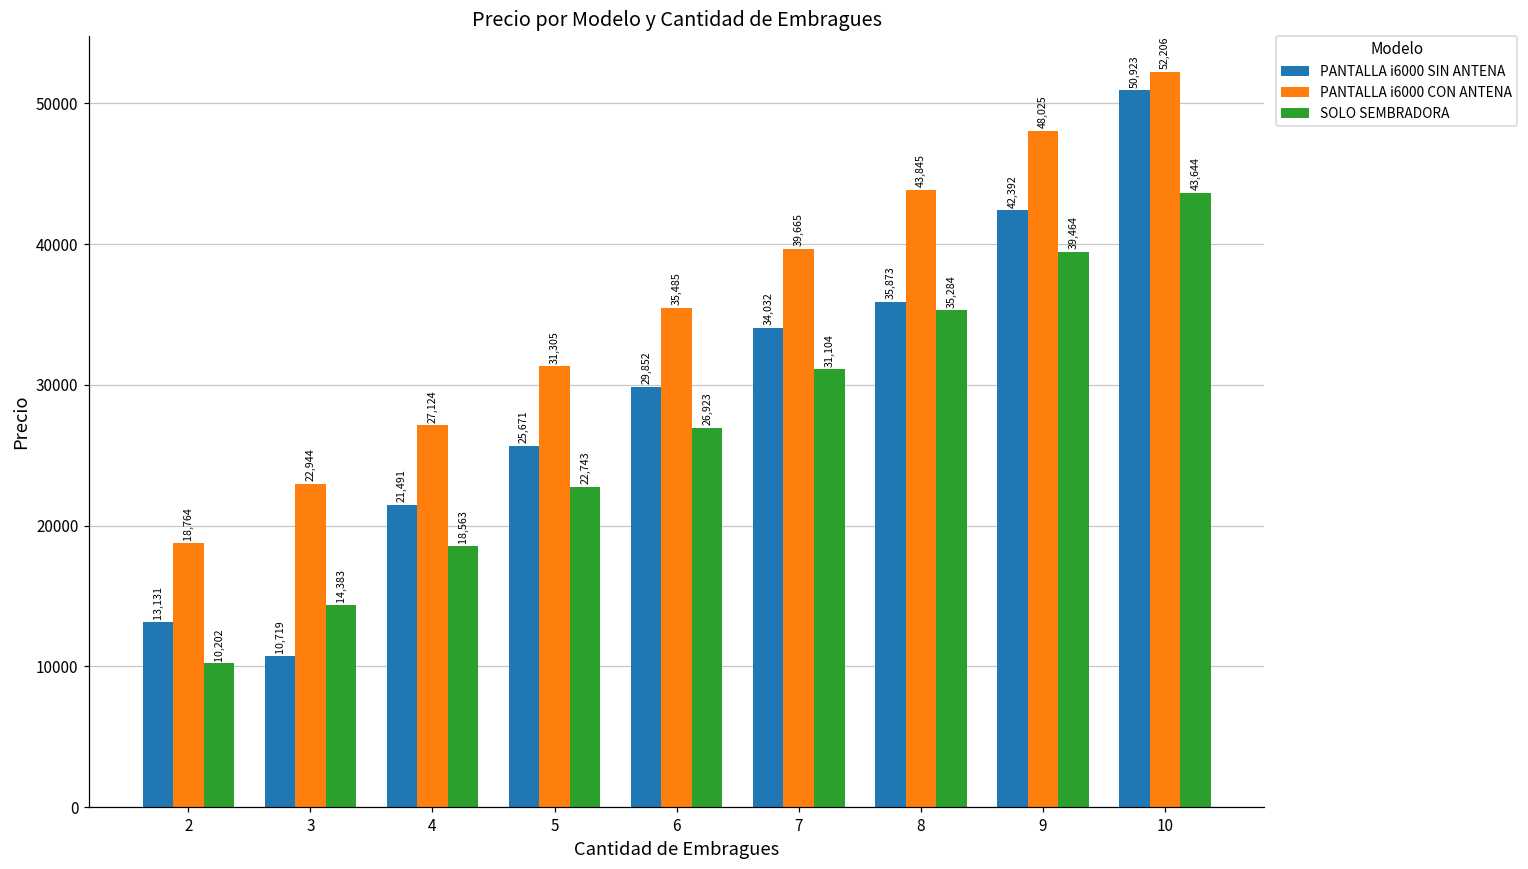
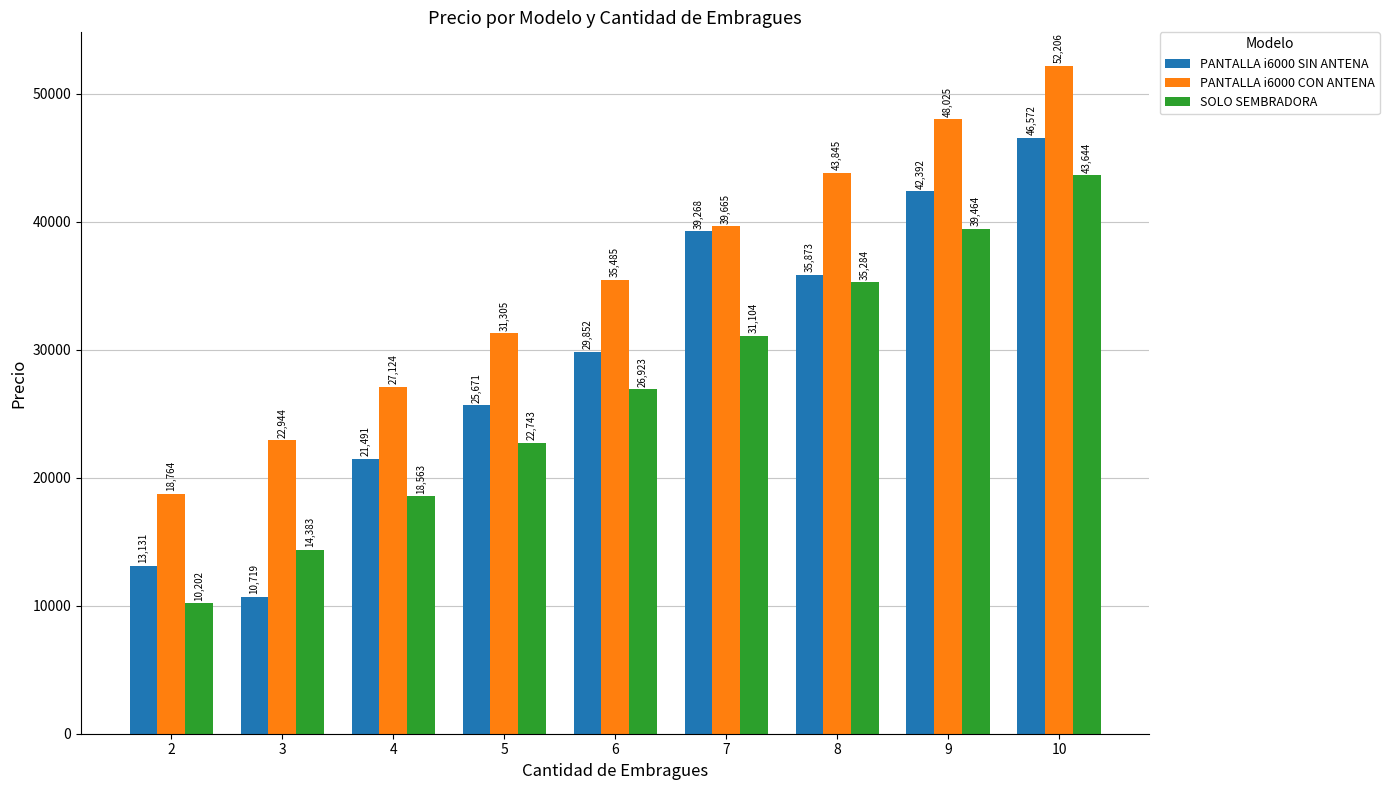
PANTALLA i6000 SIN ANTENA, 7: 34,032 -> 39,268
PANTALLA i6000 SIN ANTENA, 10: 50,923 -> 46,572
